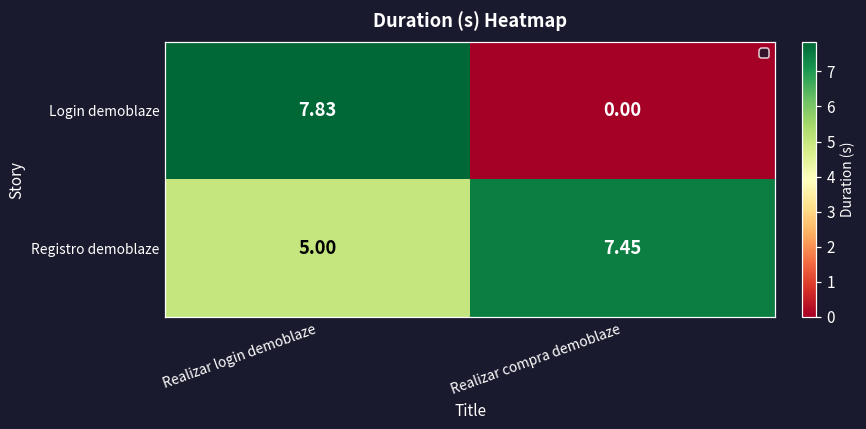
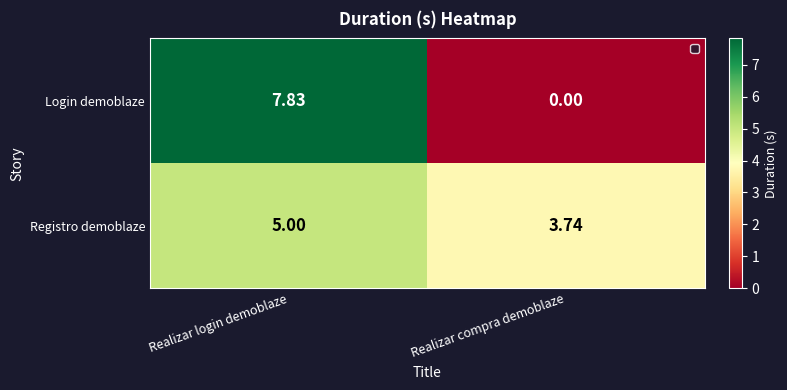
Registro demoblaze, Realizar compra demoblaze: 7.45 -> 3.74
